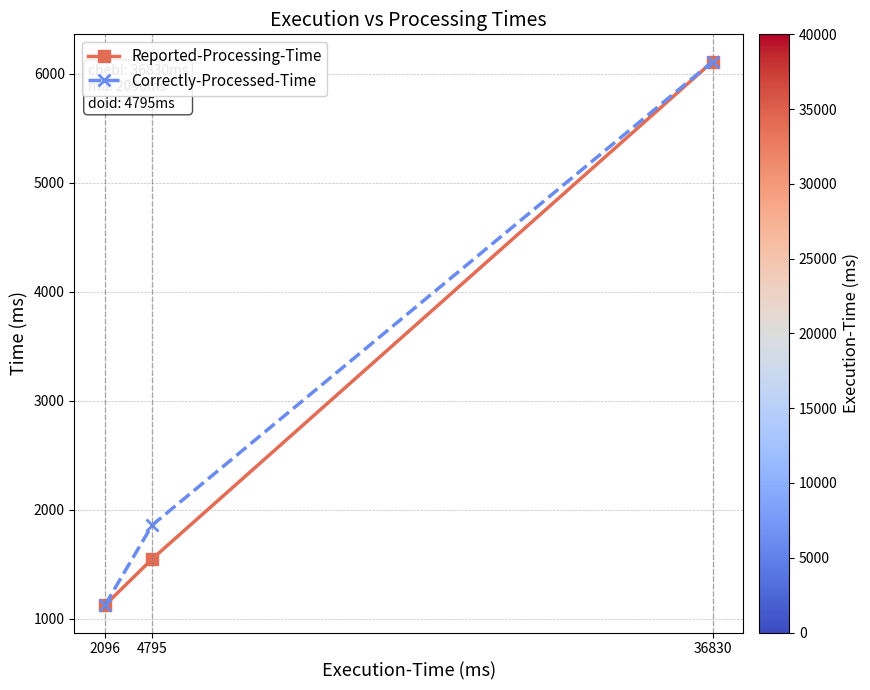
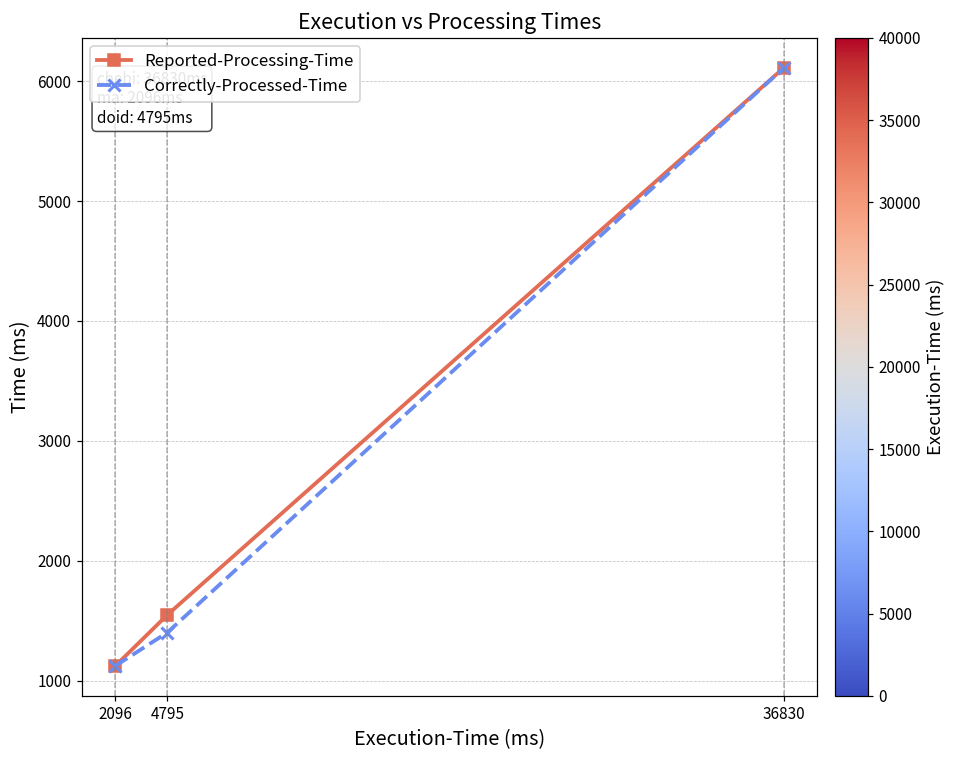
Correctly-Processed-Time, 4795: 1860 -> 1400
